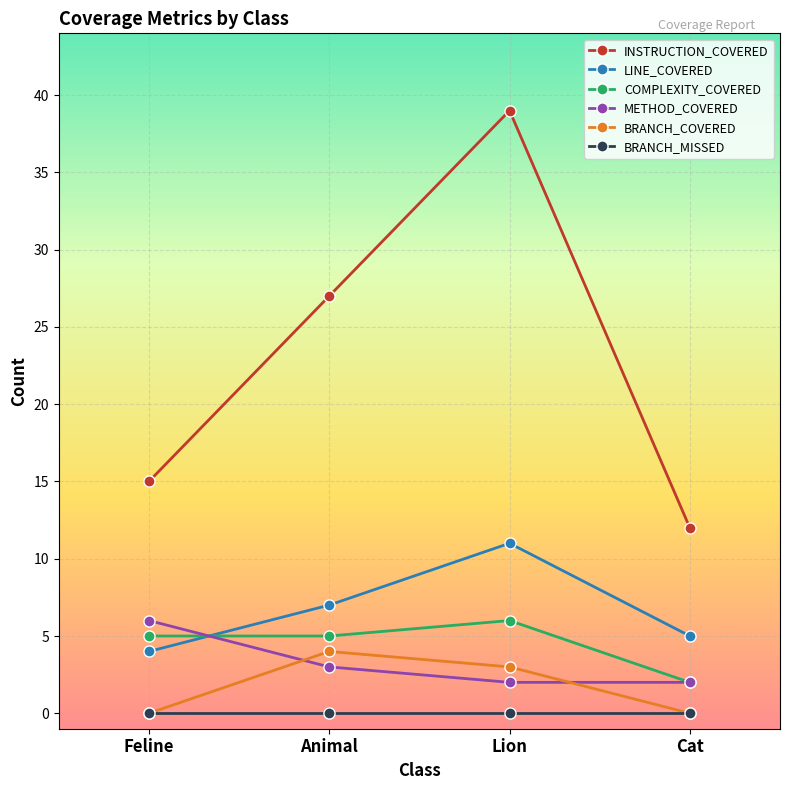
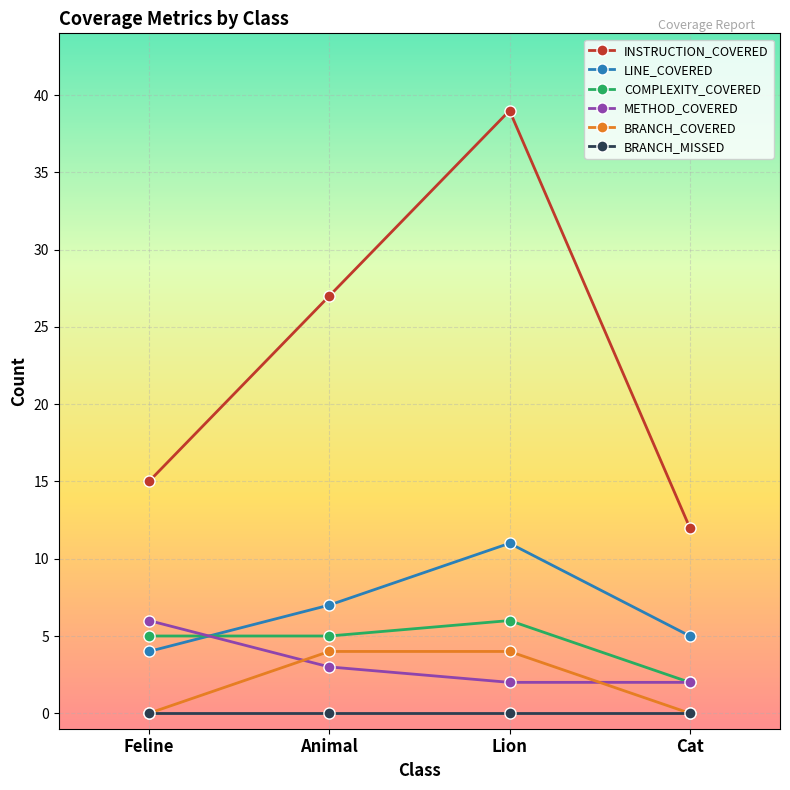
BRANCH_COVERED, Lion: 3 -> 4
